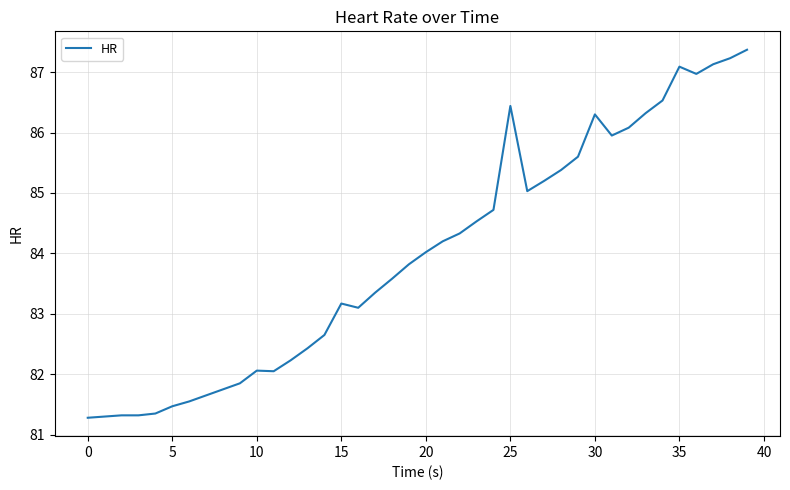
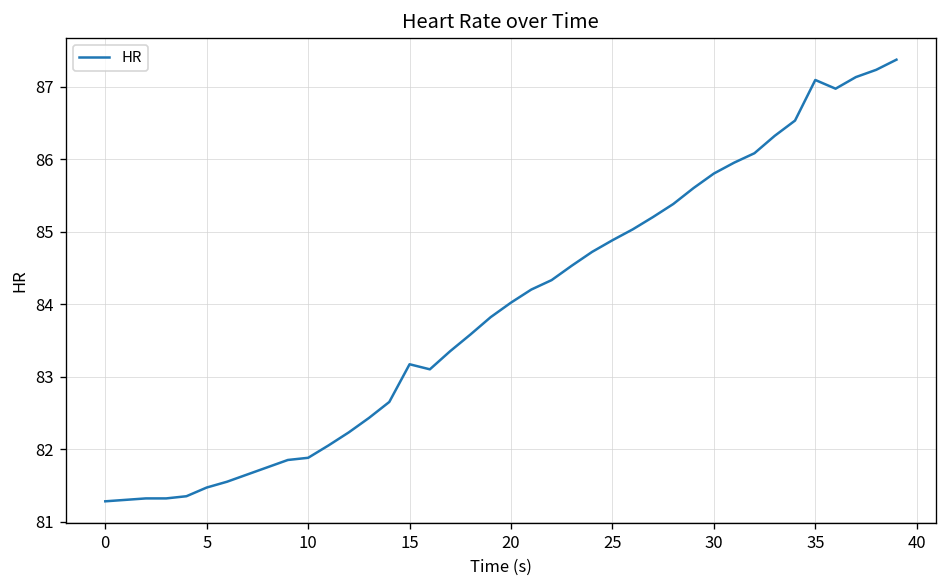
10: 82.1 -> 81.9
25: 86.4 -> 84.9
30: 86.3 -> 85.8
